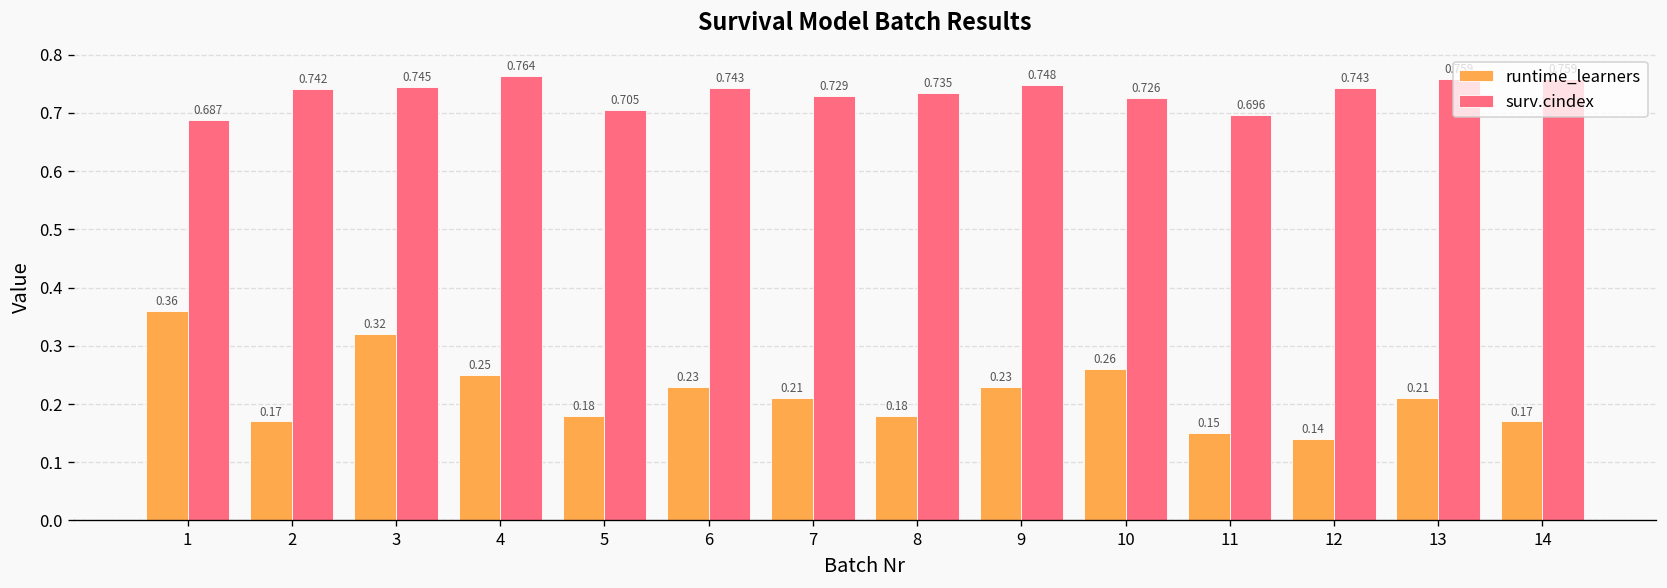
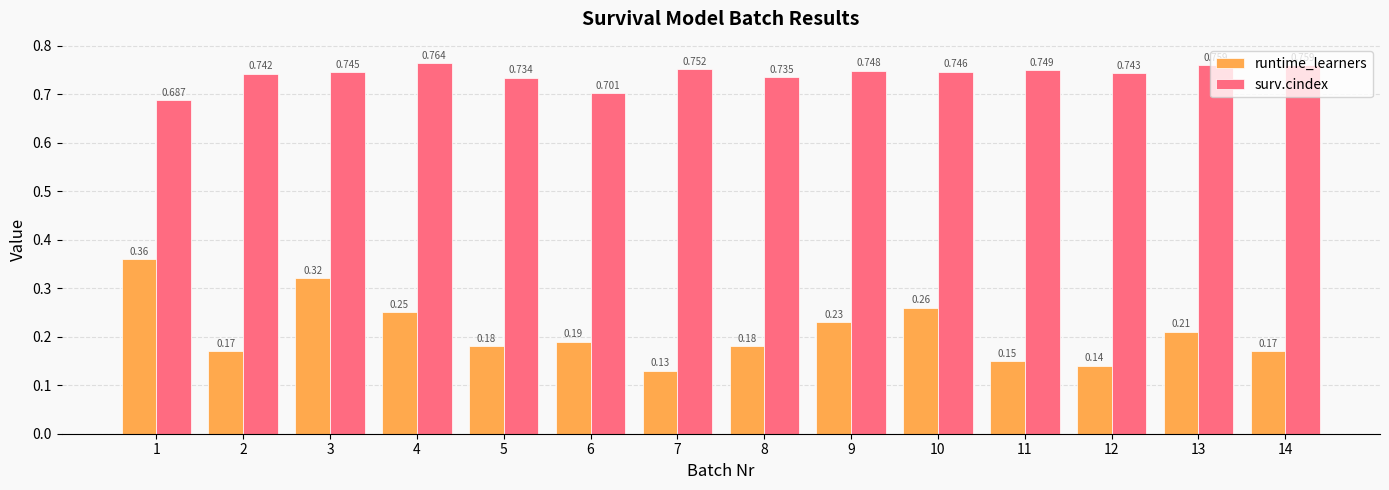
surv.cindex, 5: 0.705 -> 0.734
runtime_learners, 6: 0.23 -> 0.19
surv.cindex, 6: 0.743 -> 0.701
runtime_learners, 7: 0.21 -> 0.13
surv.cindex, 7: 0.729 -> 0.752
surv.cindex, 10: 0.726 -> 0.746
surv.cindex, 11: 0.696 -> 0.749
